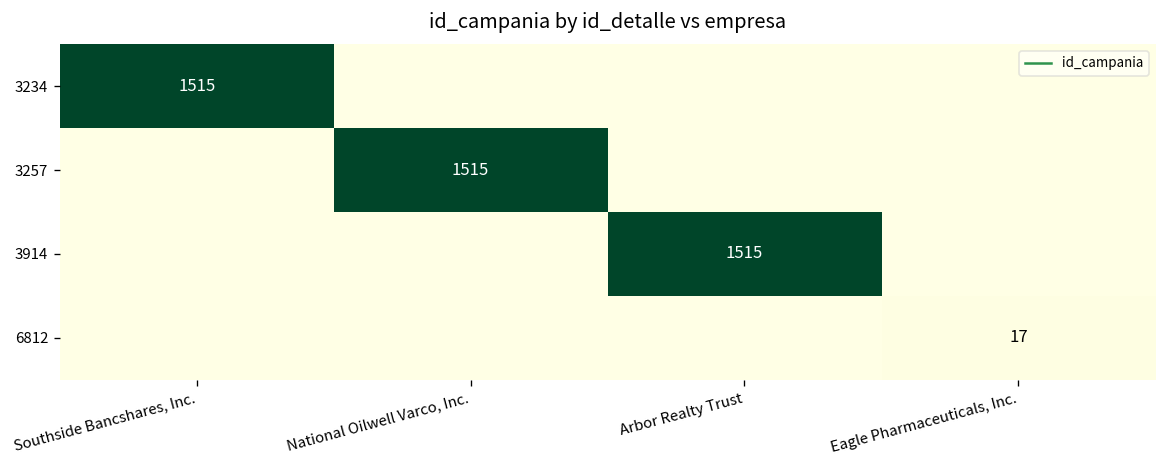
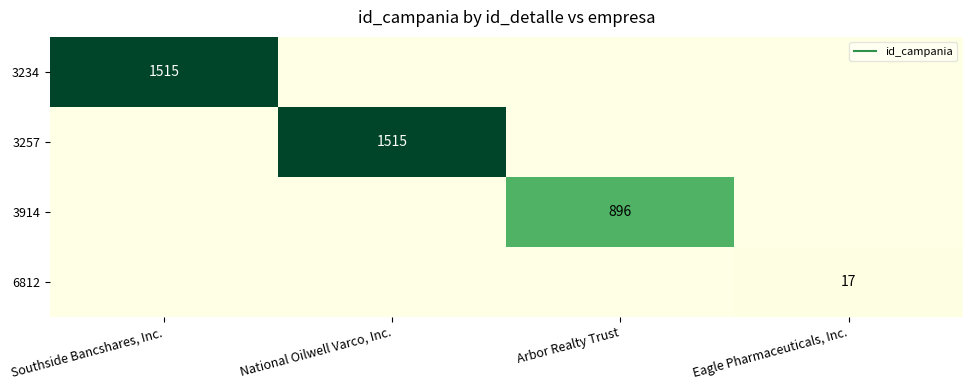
3914, Arbor Realty Trust: 1515 -> 896
